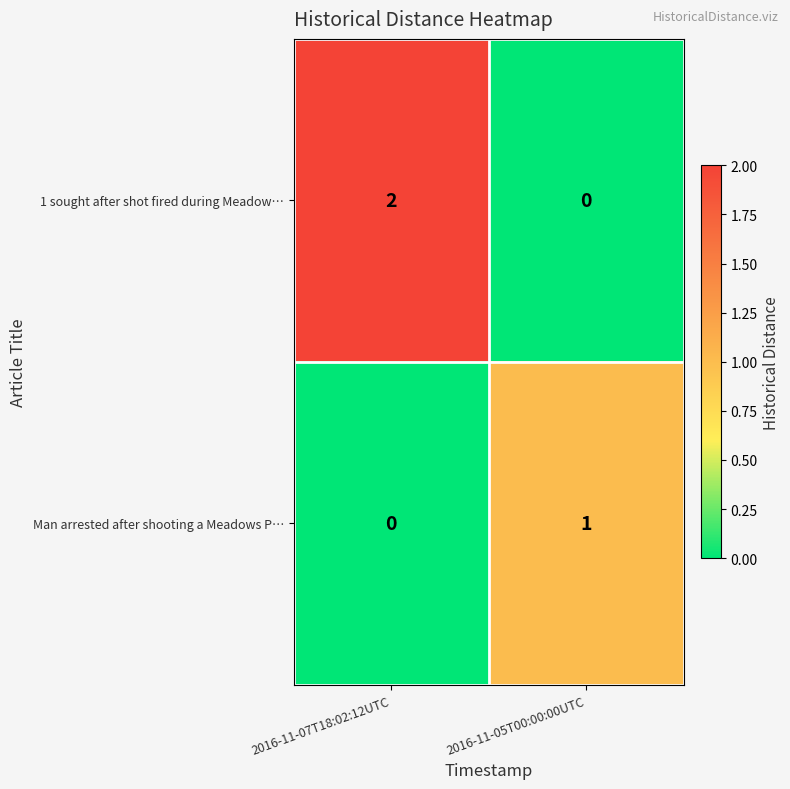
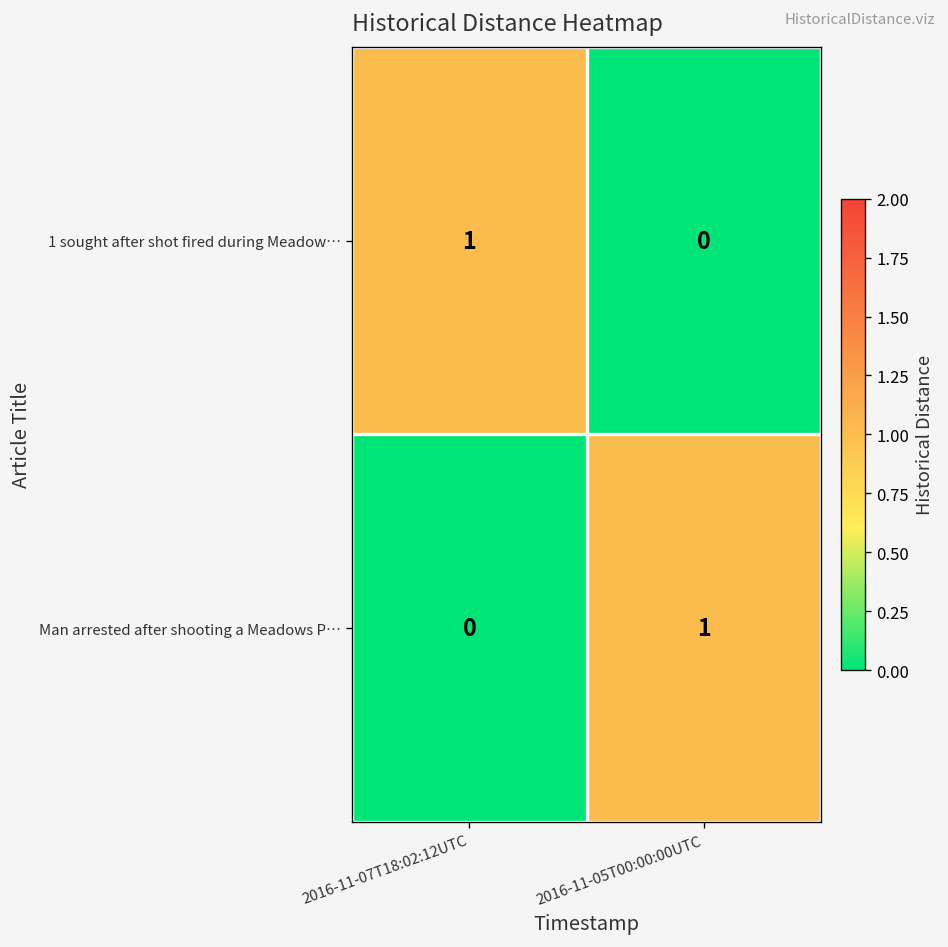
1 sought after shot fired during Meadow…, 2016-11-07T18:02:12UTC: 2 -> 1
